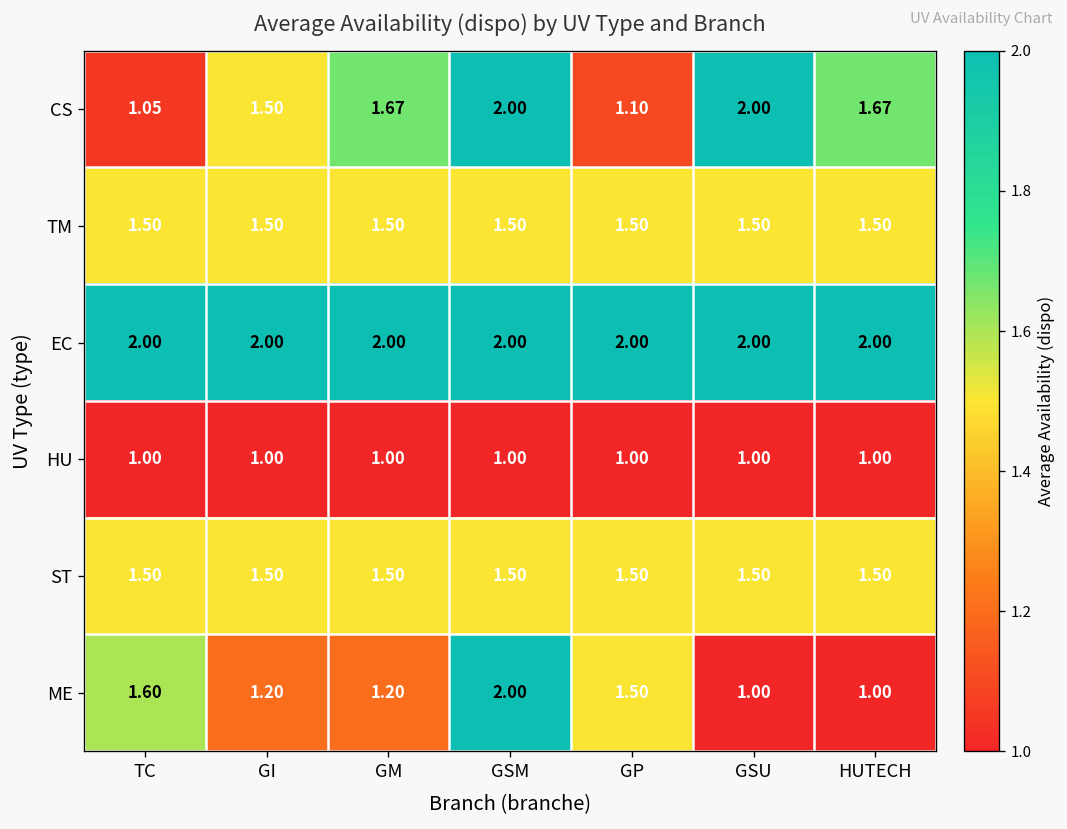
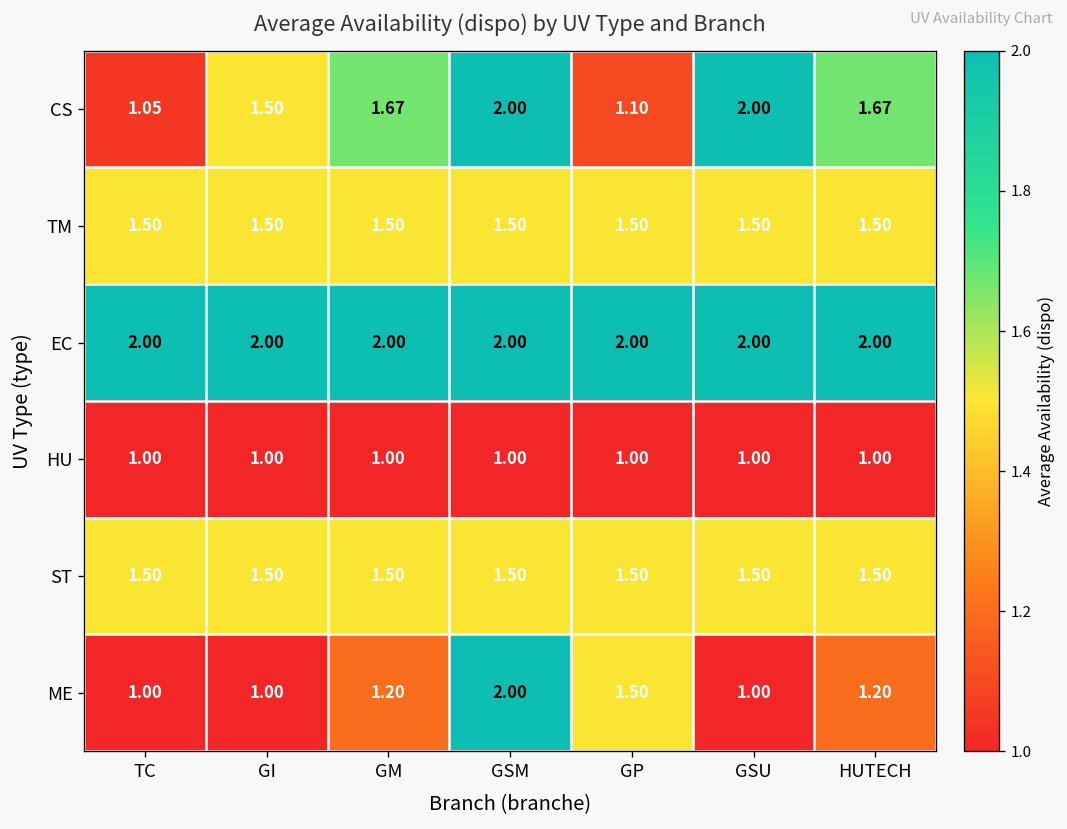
ME, TC: 1.60 -> 1.00
ME, GI: 1.20 -> 1.00
ME, HUTECH: 1.00 -> 1.20
